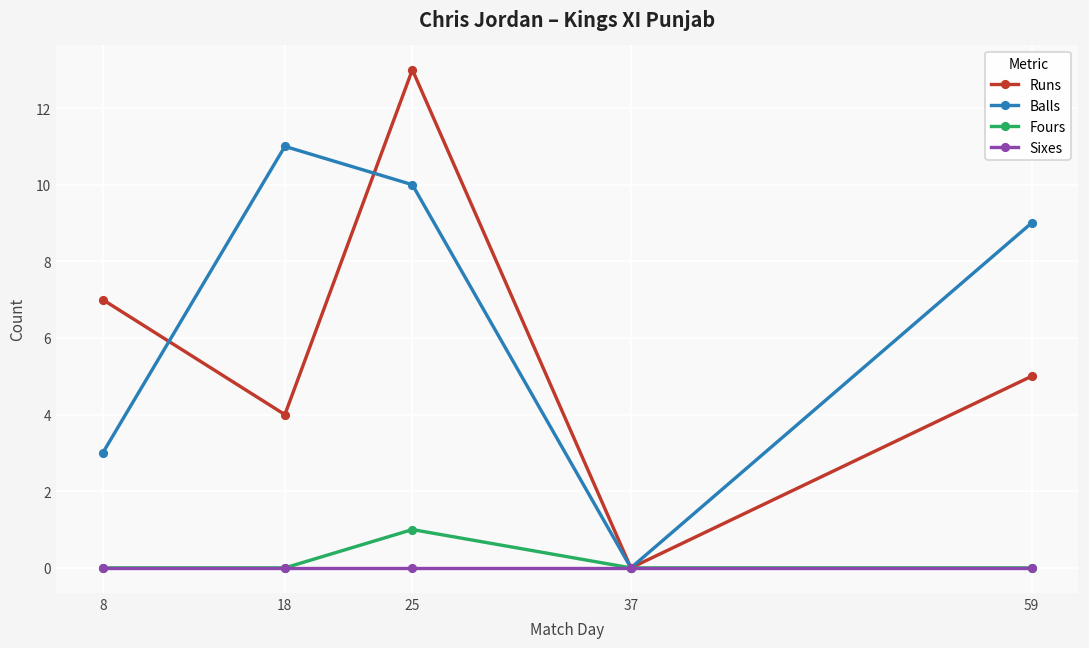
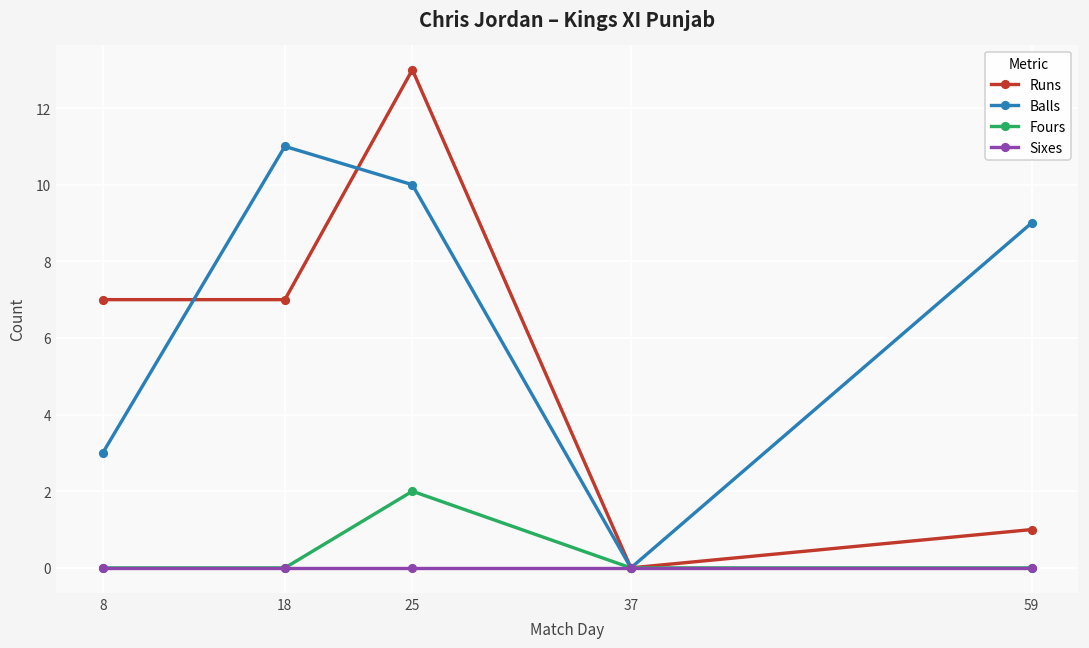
Runs, 18: 4 -> 7
Fours, 25: 1 -> 2
Runs, 59: 5 -> 1
